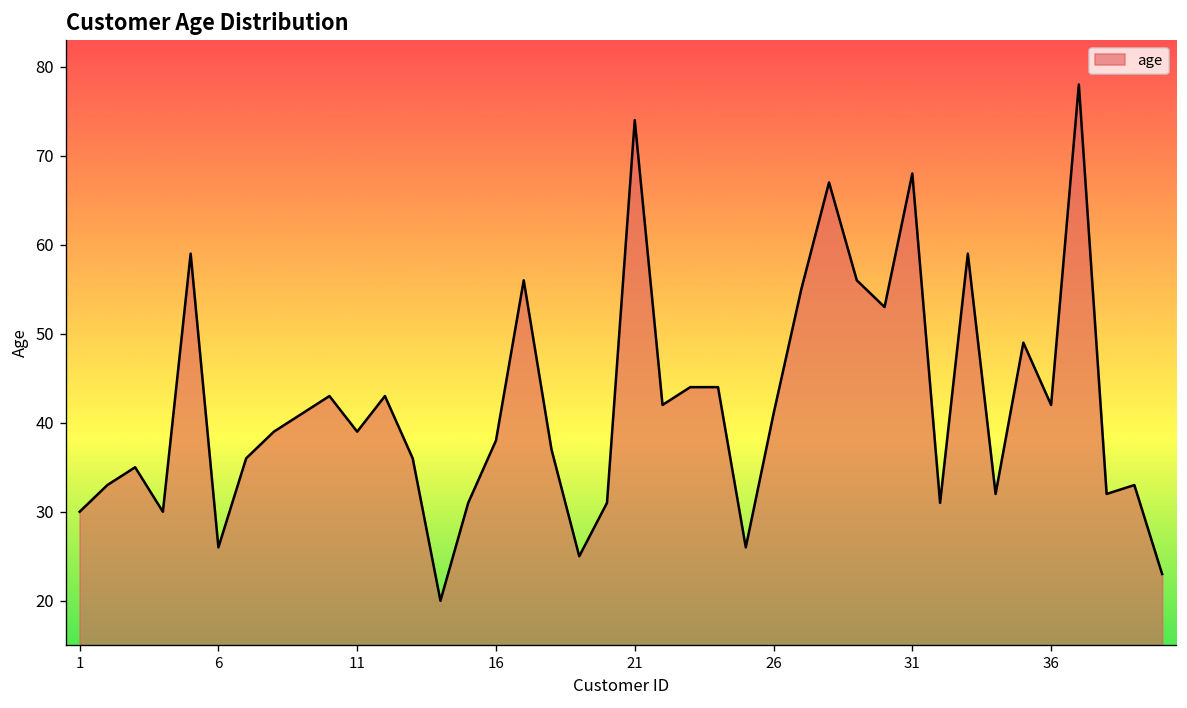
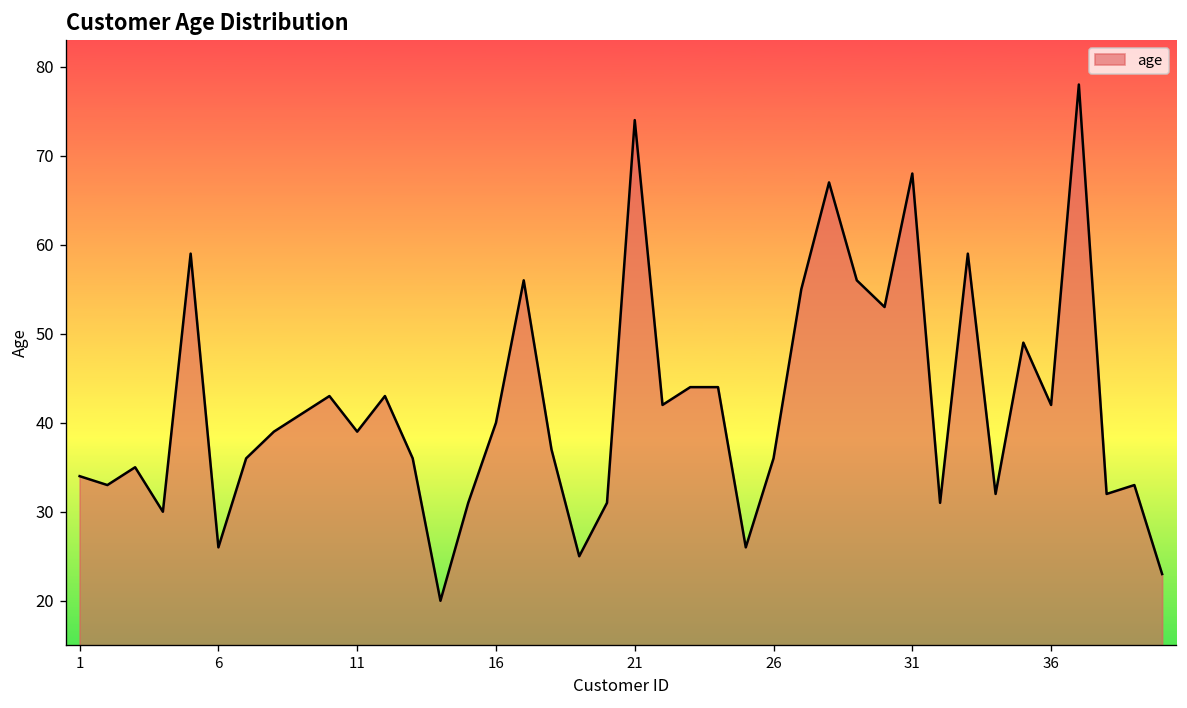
1: 30 -> 34
16: 38 -> 40
26: 41 -> 36
